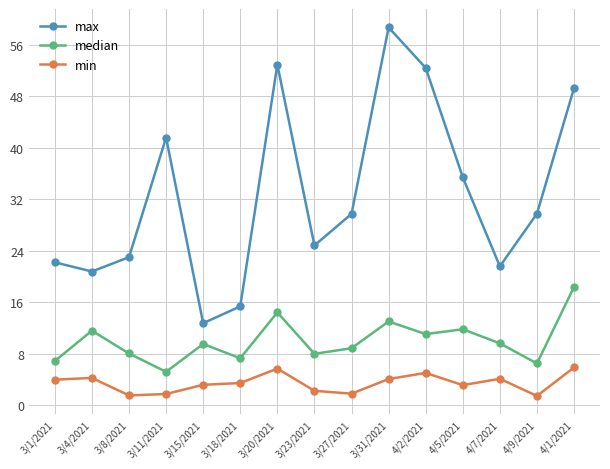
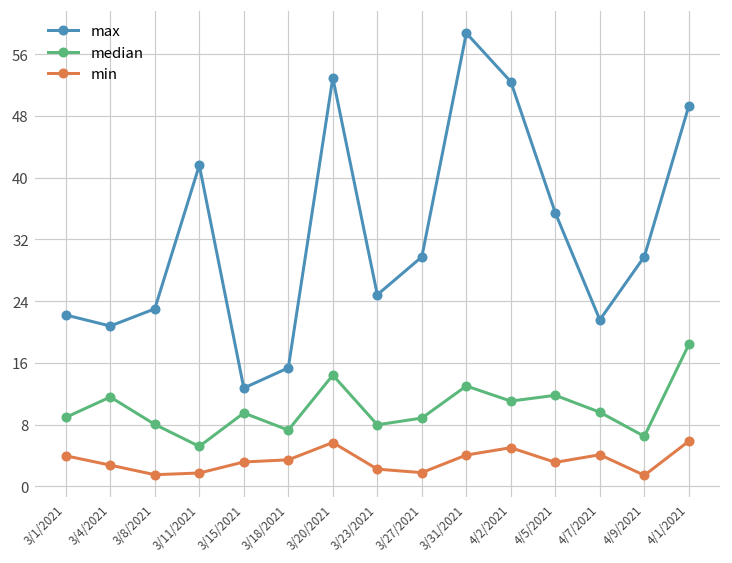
median, 3/1/2021: 7 -> 9
min, 3/4/2021: 4 -> 3
